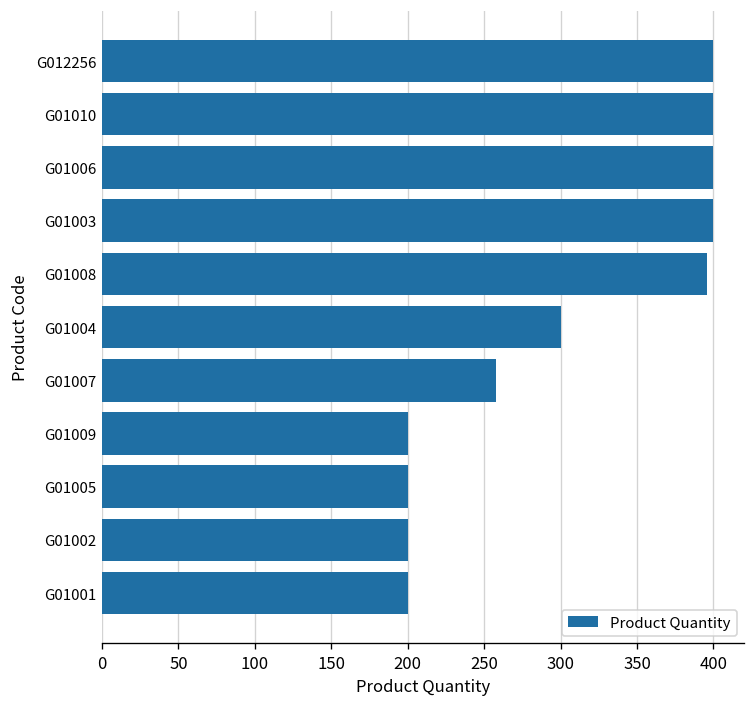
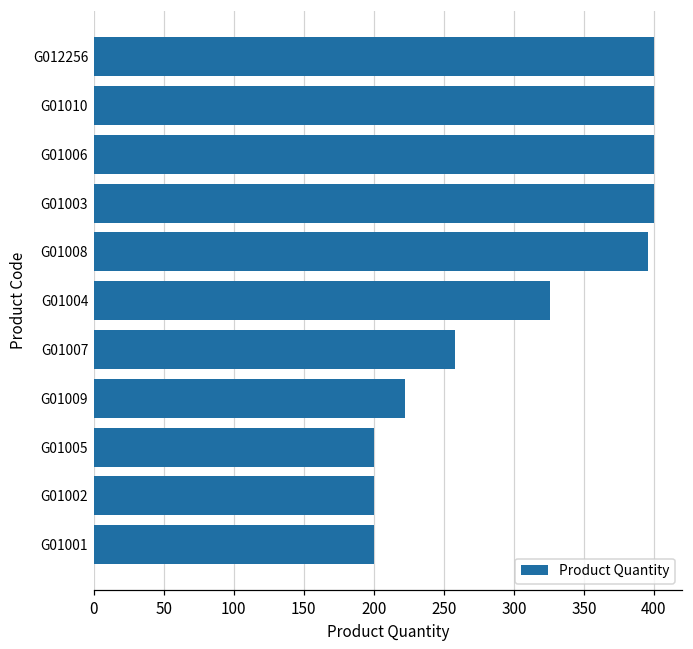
G01004: 300 -> 326
G01009: 200 -> 222
